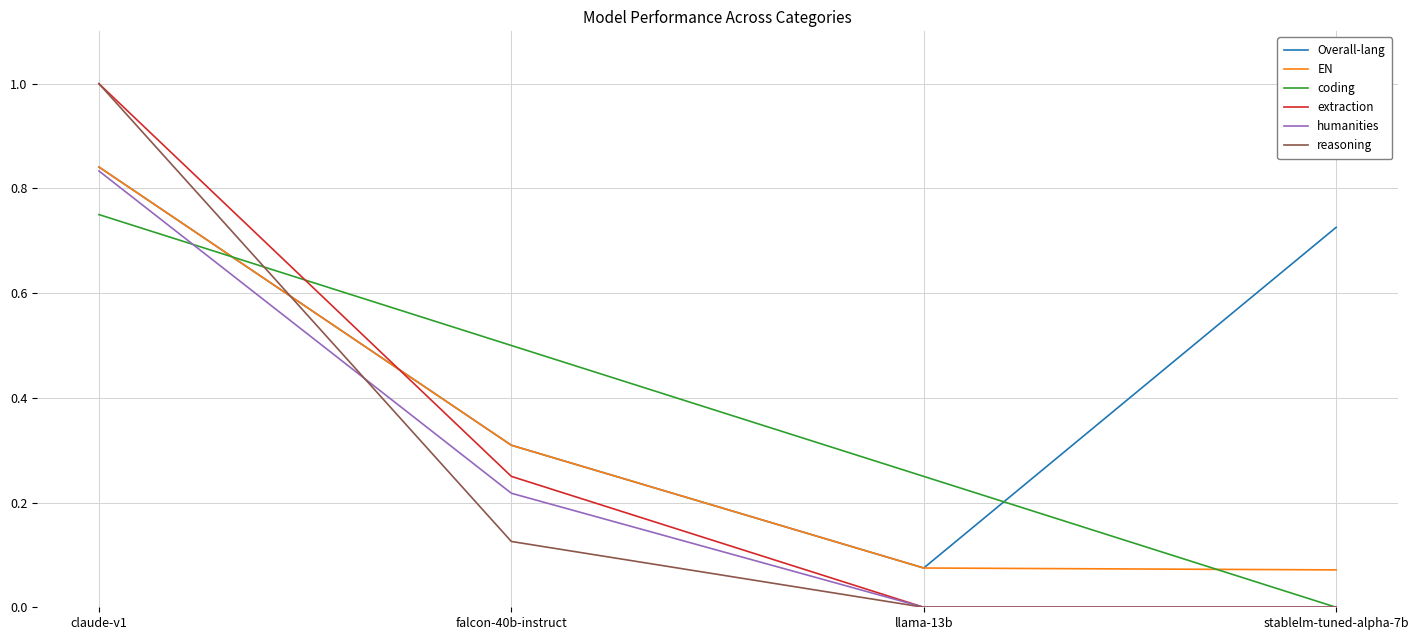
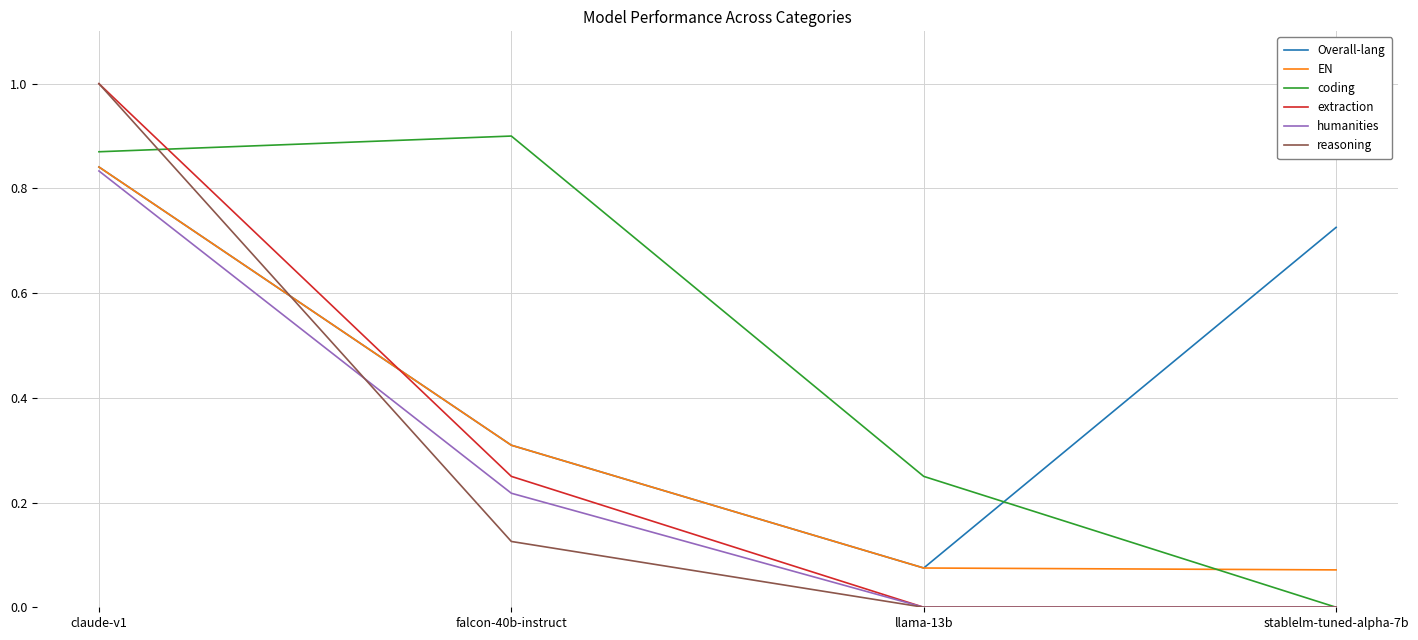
coding, claude-v1: 0.75 -> 0.87
coding, falcon-40b-instruct: 0.5 -> 0.9
